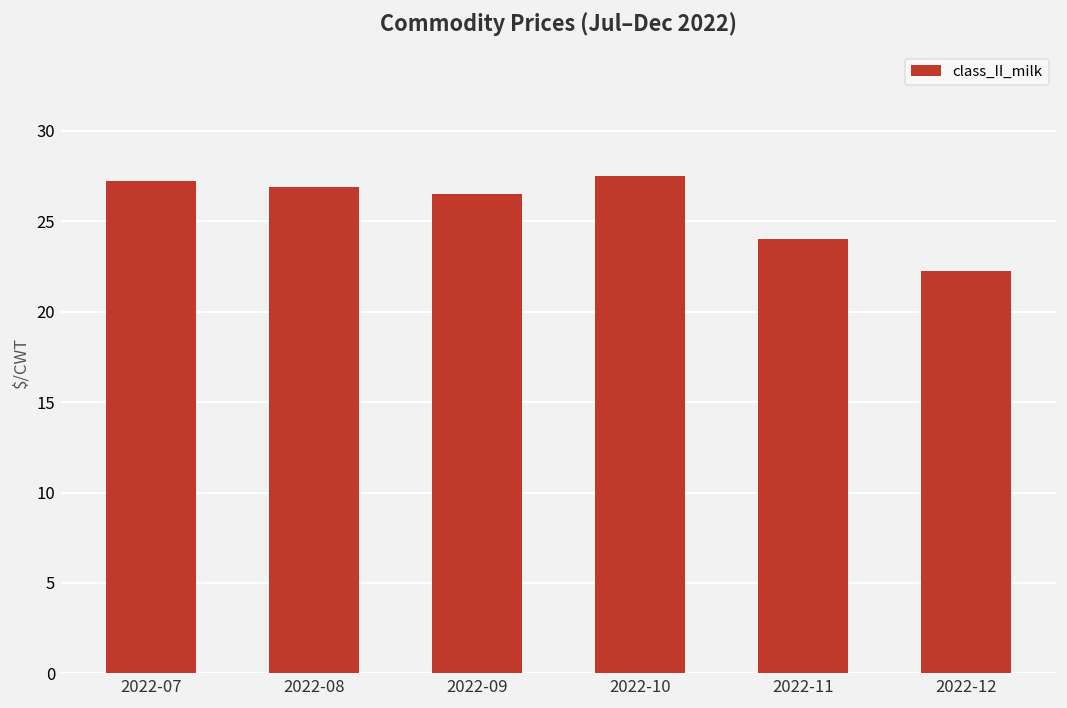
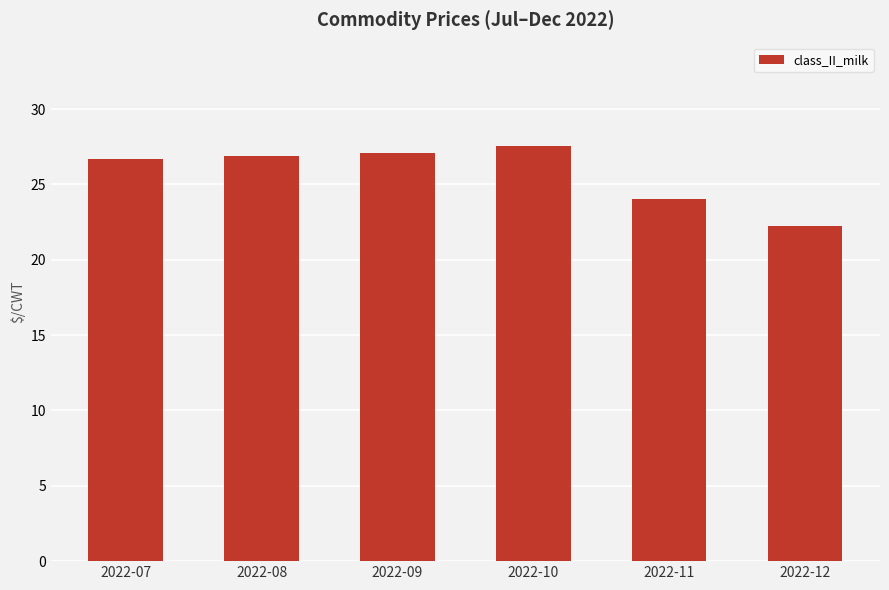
2022-07: 27.2 -> 26.7
2022-09: 26.5 -> 27.1
